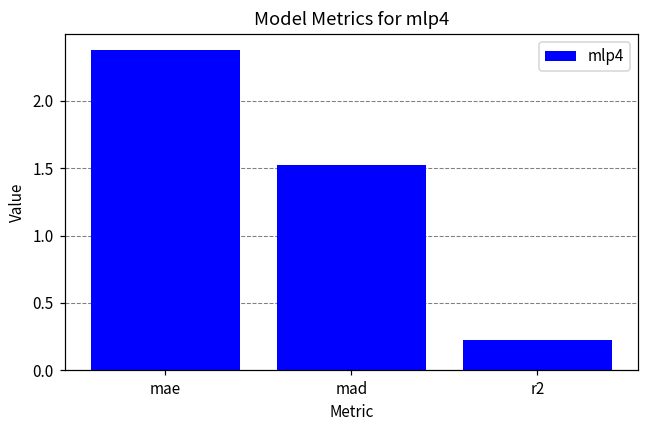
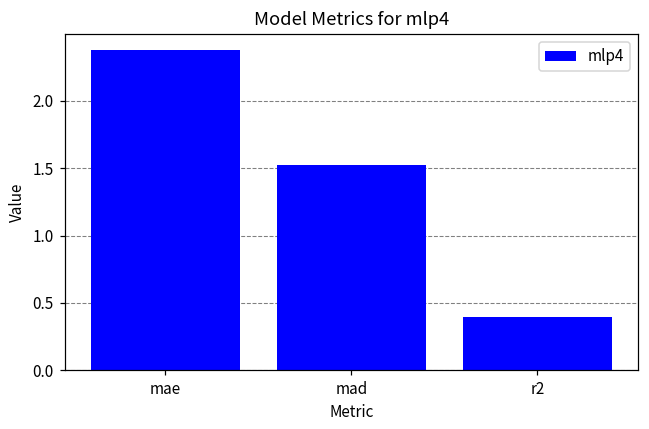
r2: 0.23 -> 0.39
